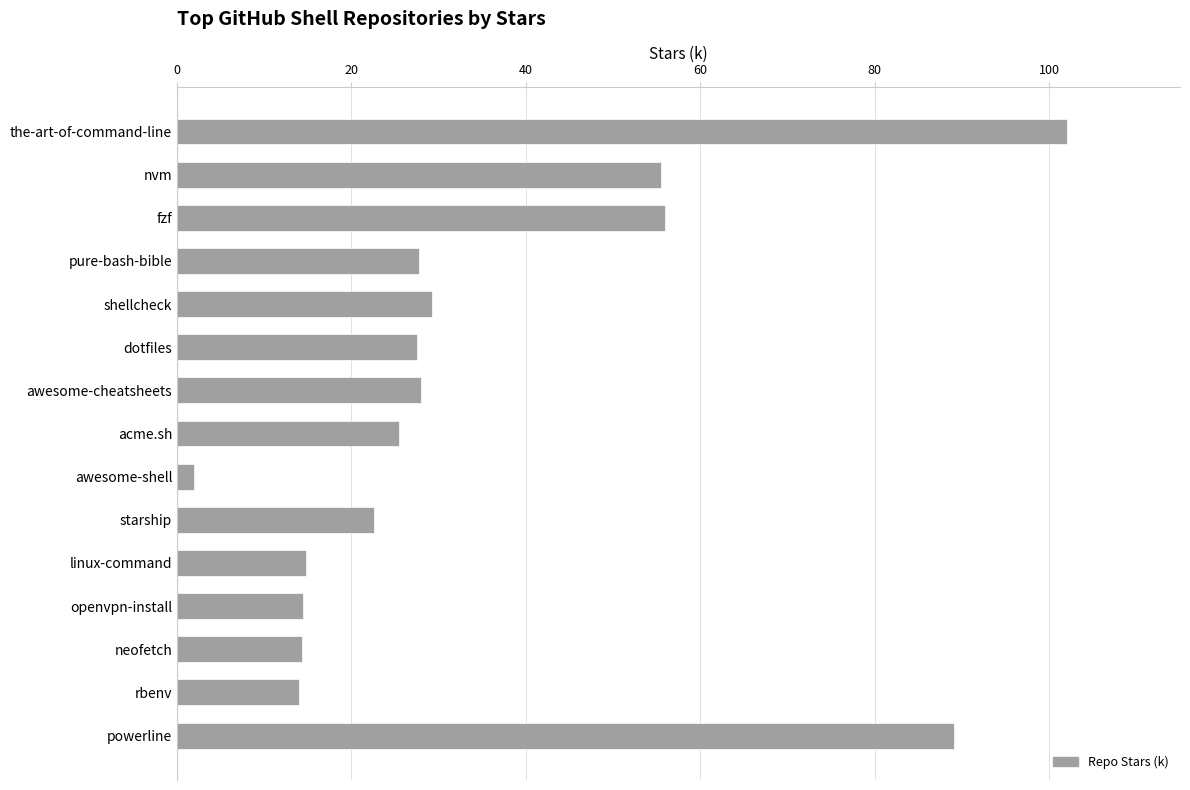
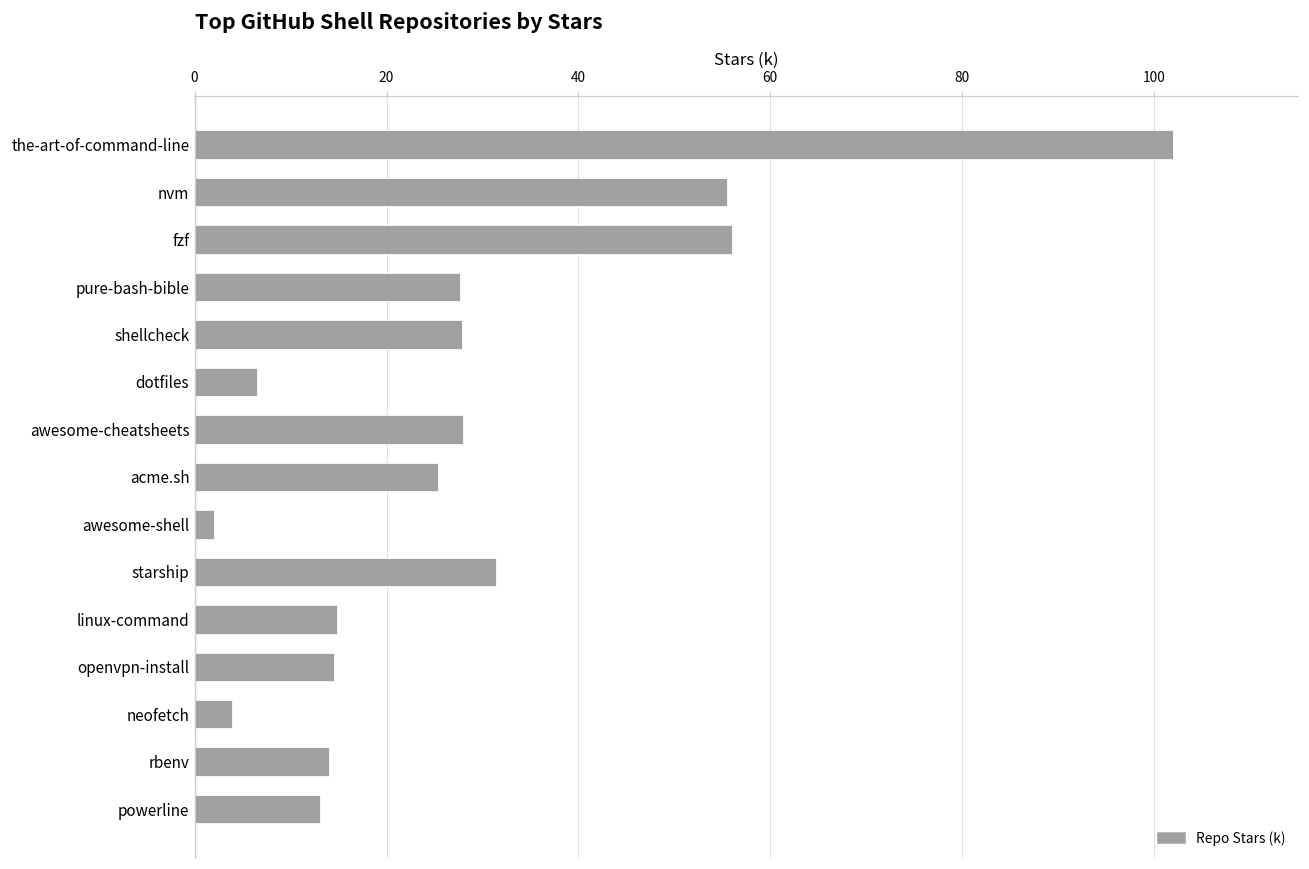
shellcheck: 29 -> 28
dotfiles: 28 -> 7
starship: 23 -> 31
neofetch: 14 -> 4
powerline: 89 -> 13
